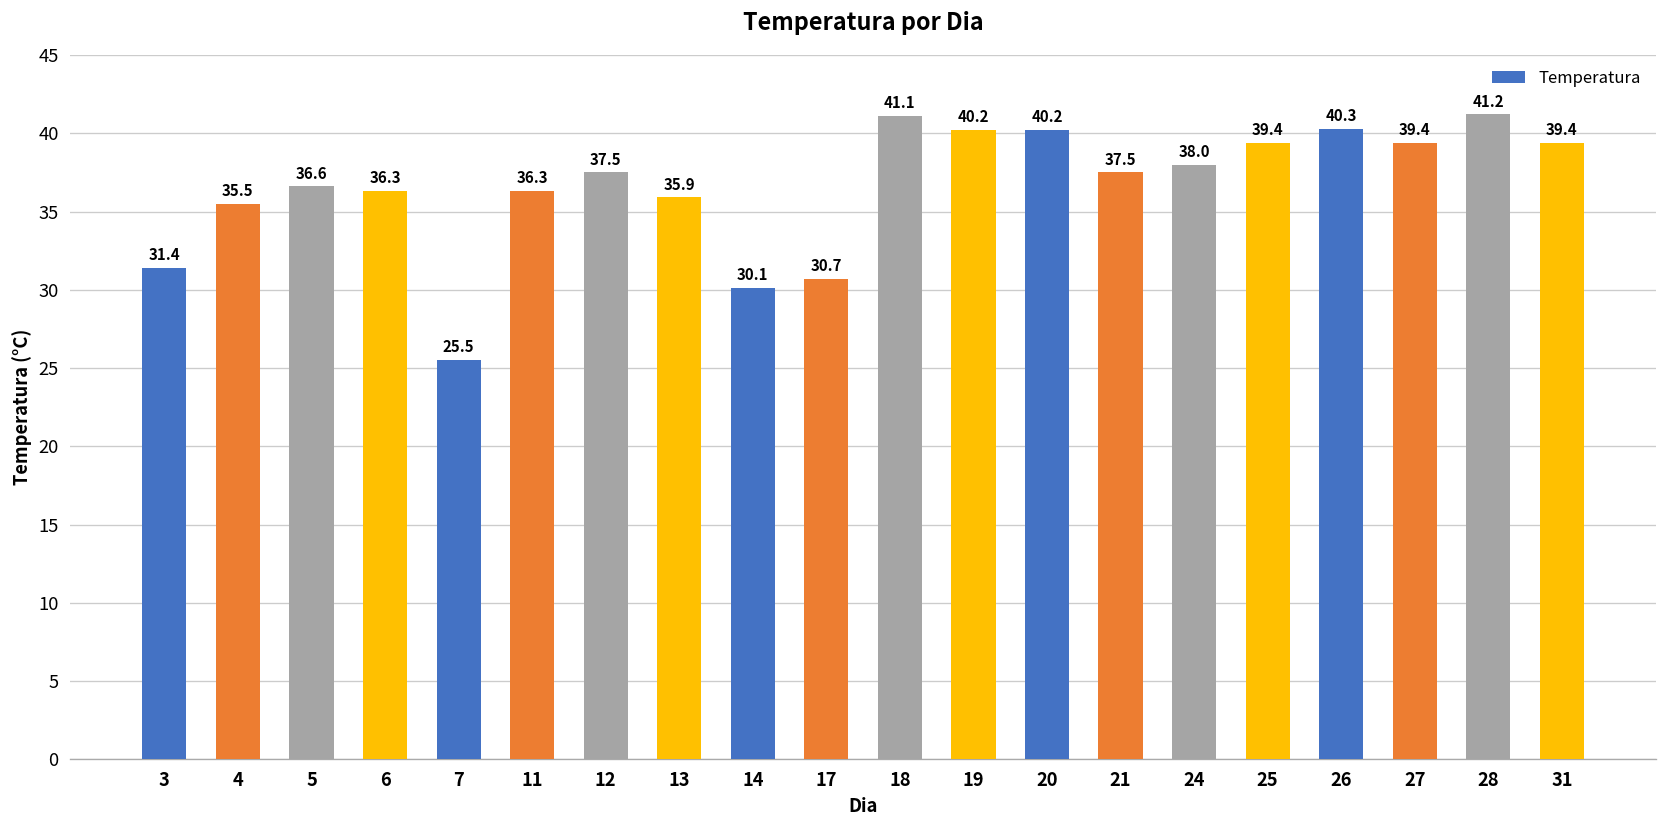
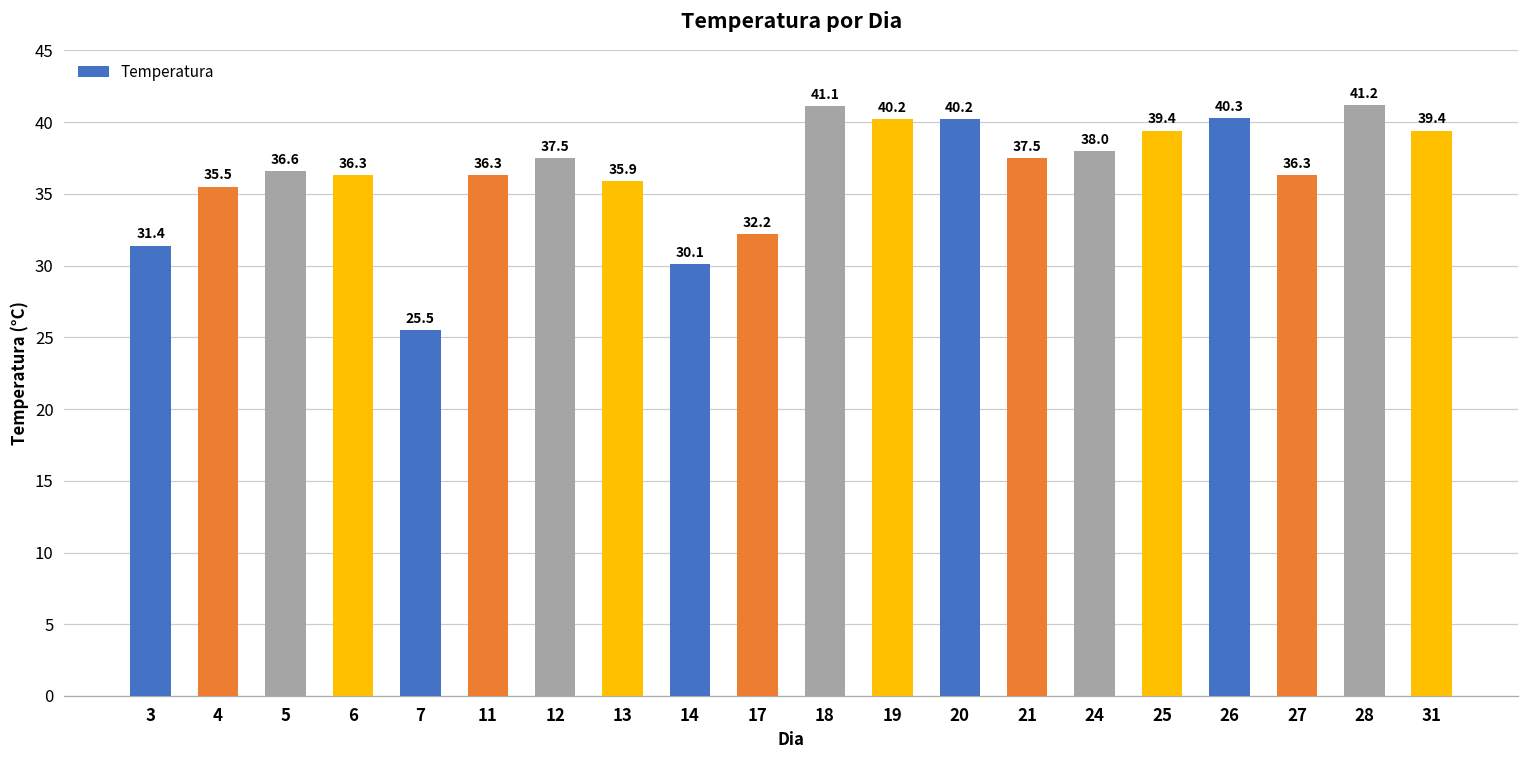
17: 30.7 -> 32.2
27: 39.4 -> 36.3
